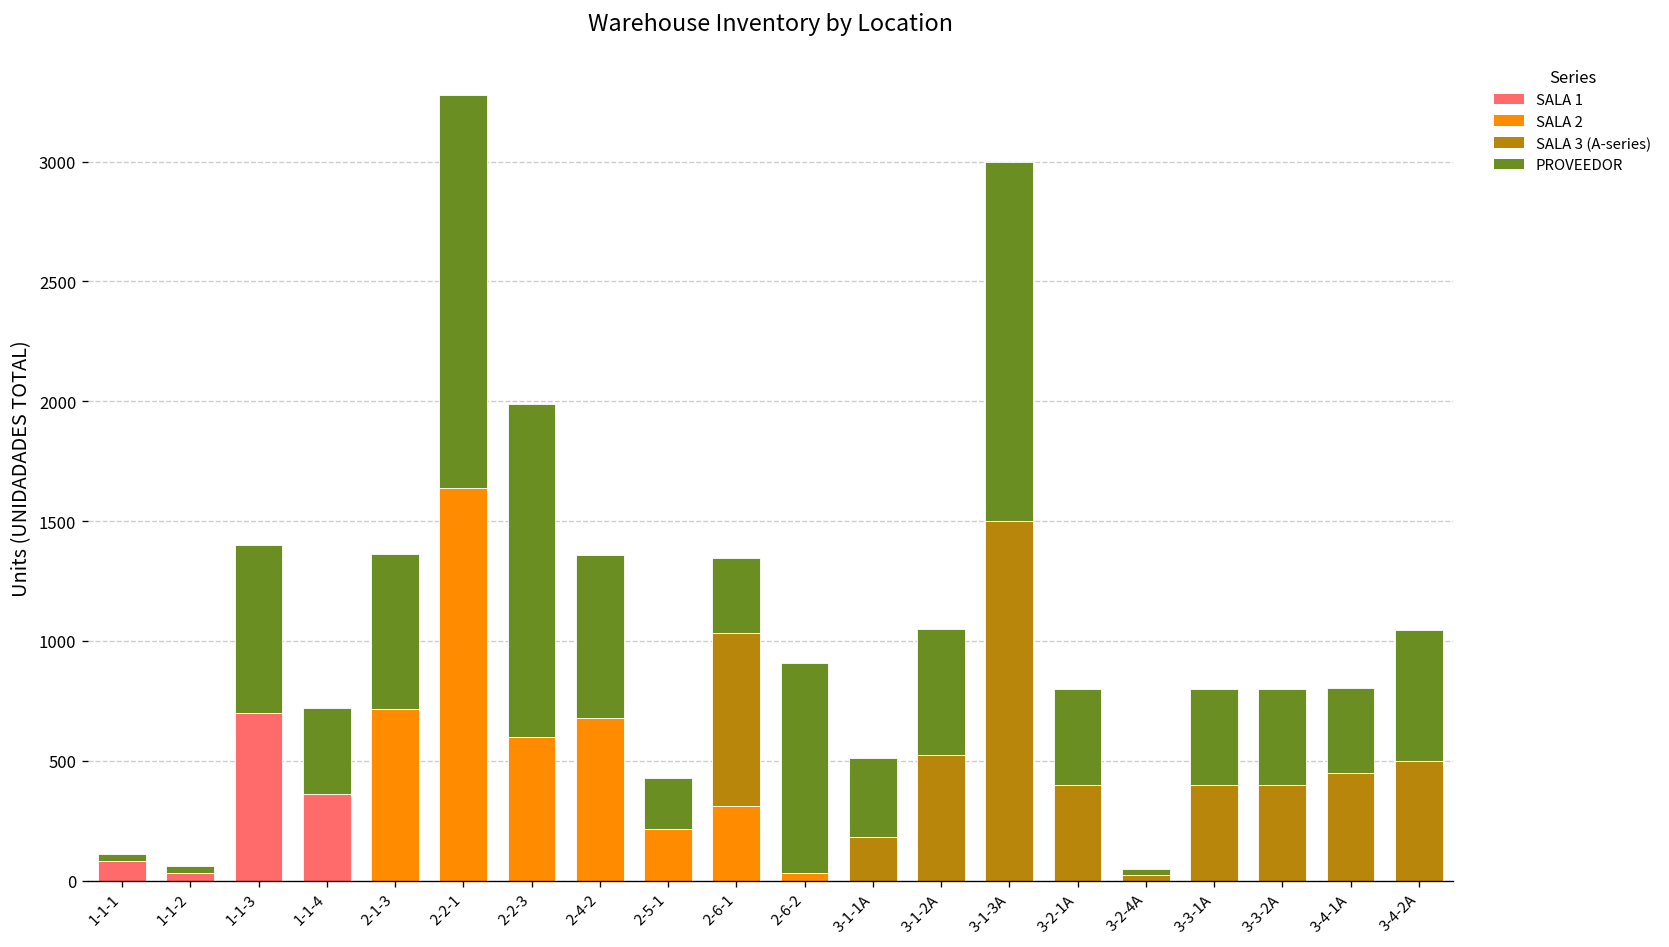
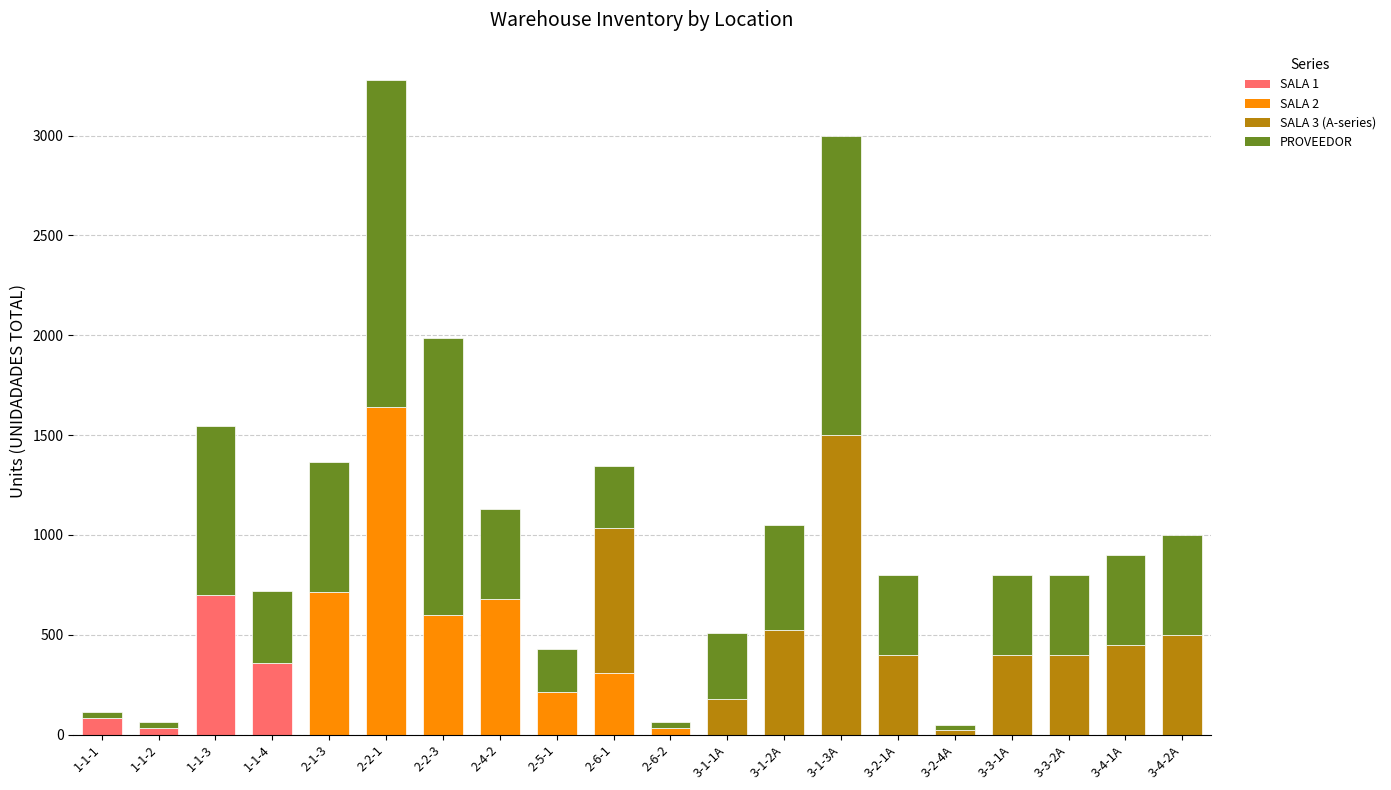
PROVEEDOR, 1-1-3: 700 -> 840
PROVEEDOR, 2-4-2: 680 -> 450
PROVEEDOR, 2-6-2: 880 -> 30
PROVEEDOR, 3-4-1A: 350 -> 450
PROVEEDOR, 3-4-2A: 540 -> 500
